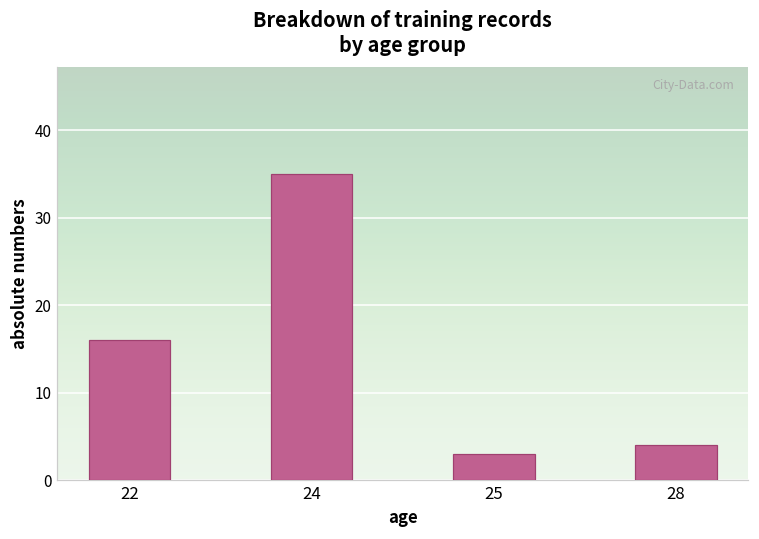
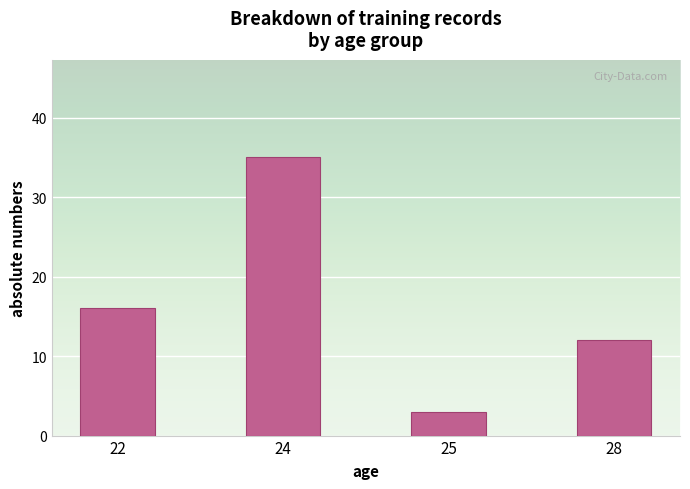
28: 4 -> 12
